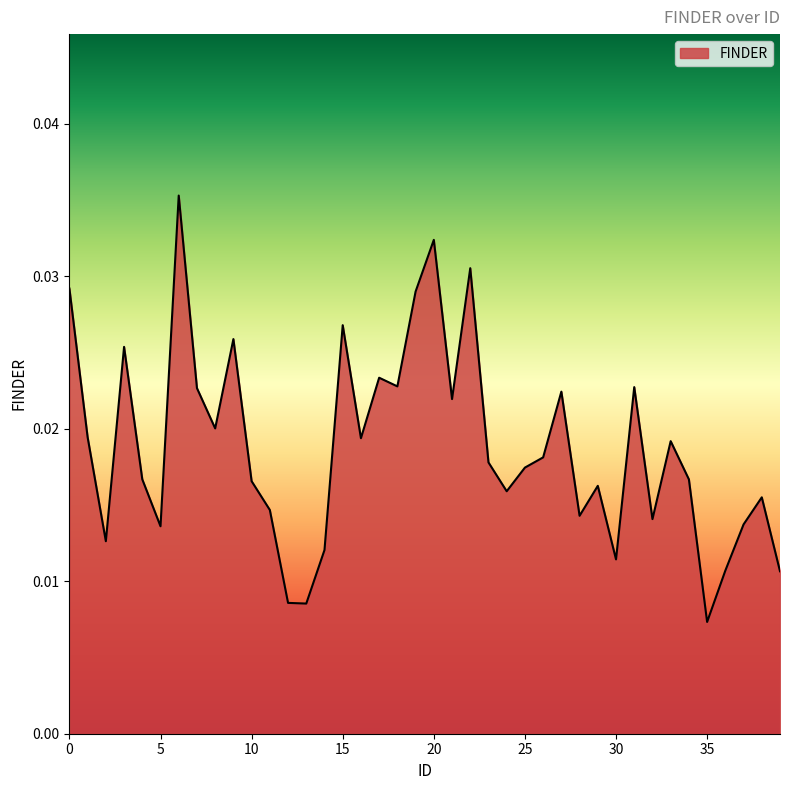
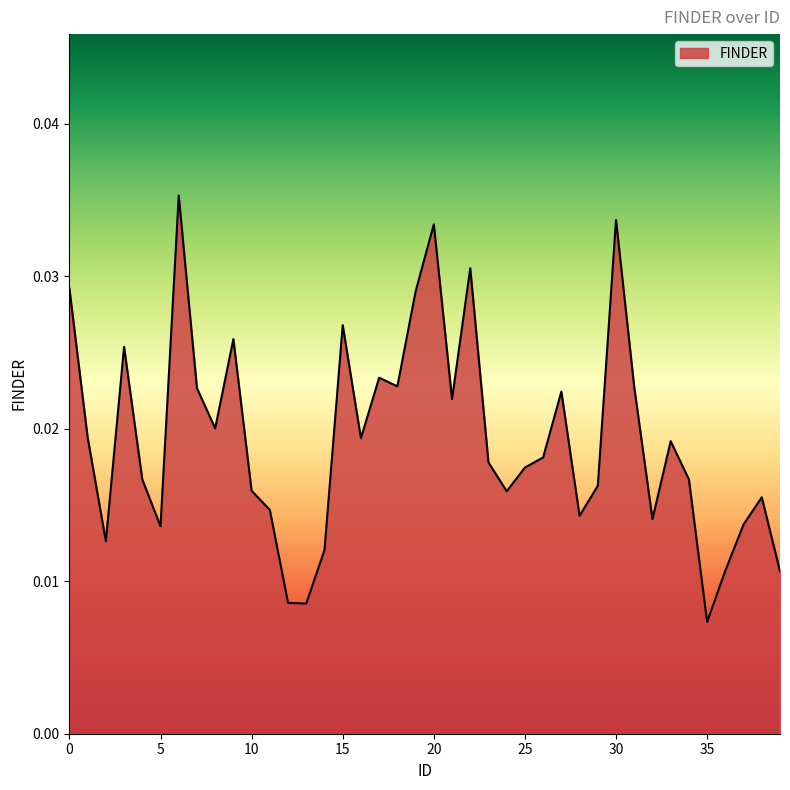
10: 0.0166 -> 0.0159
20: 0.0324 -> 0.0334
30: 0.0114 -> 0.0337
